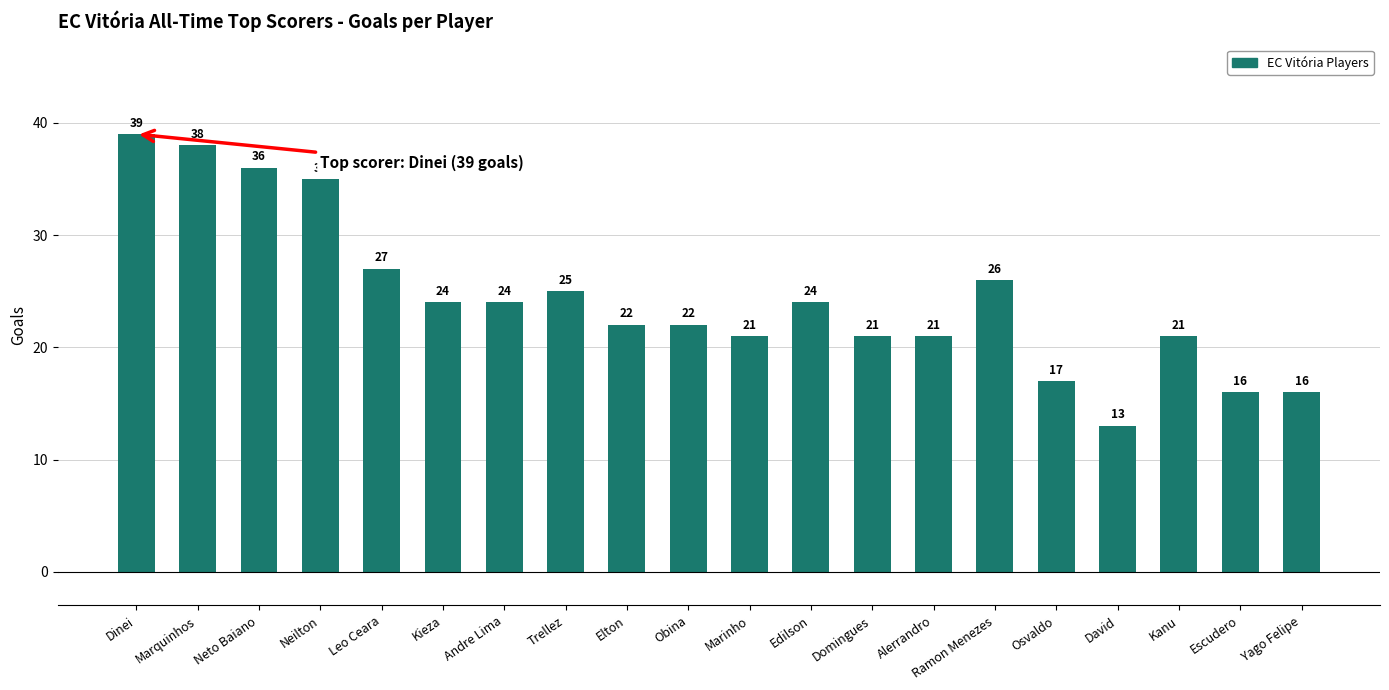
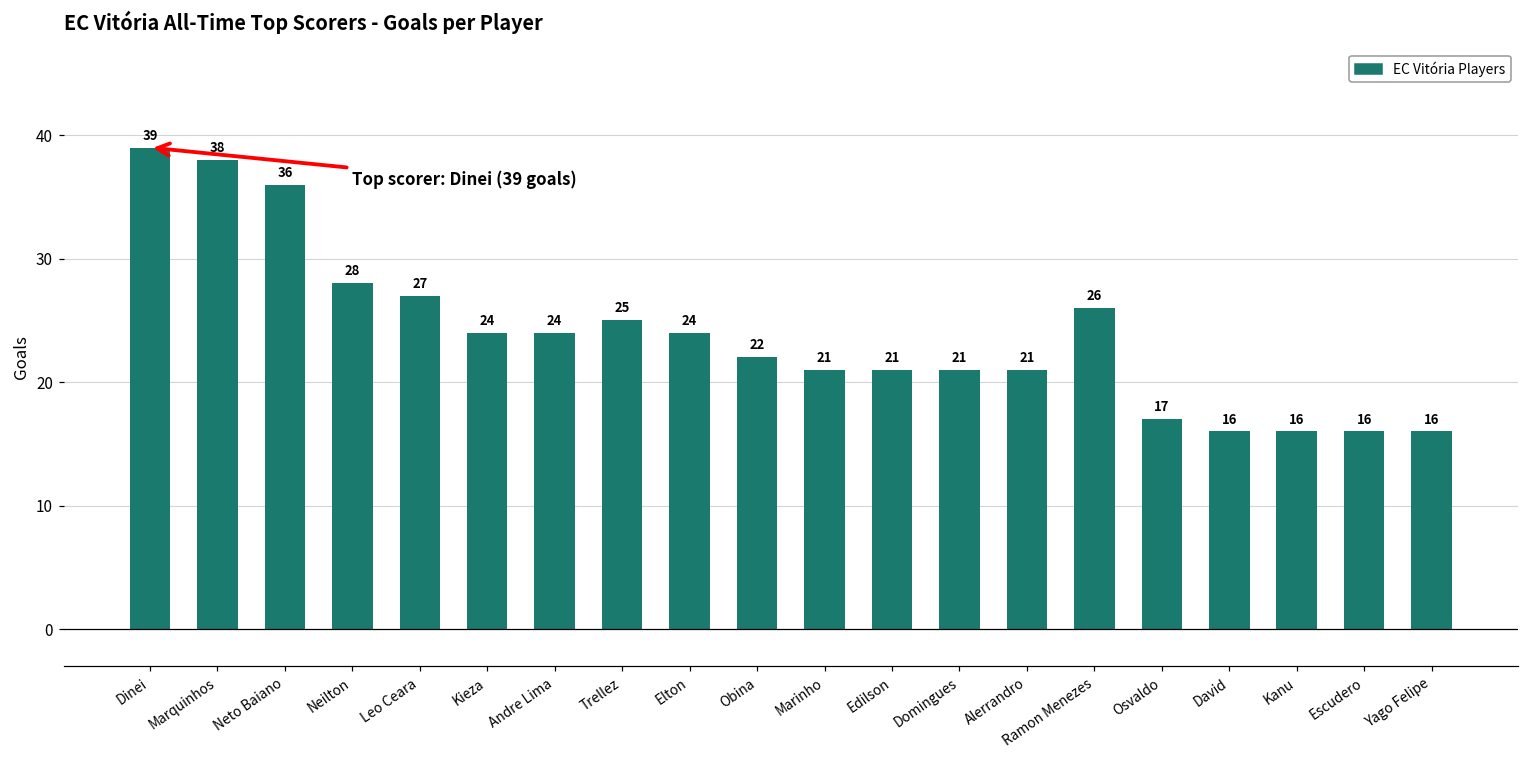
Neilton: 35 -> 28
Elton: 22 -> 24
Edilson: 24 -> 21
David: 13 -> 16
Kanu: 21 -> 16
